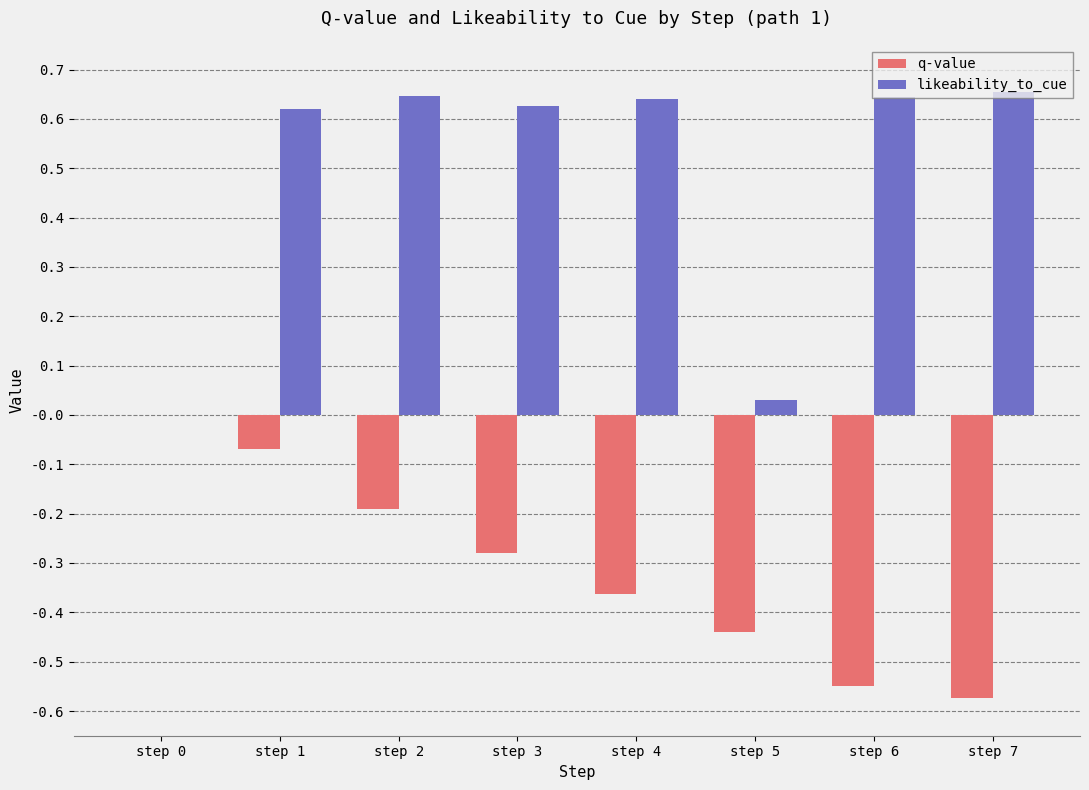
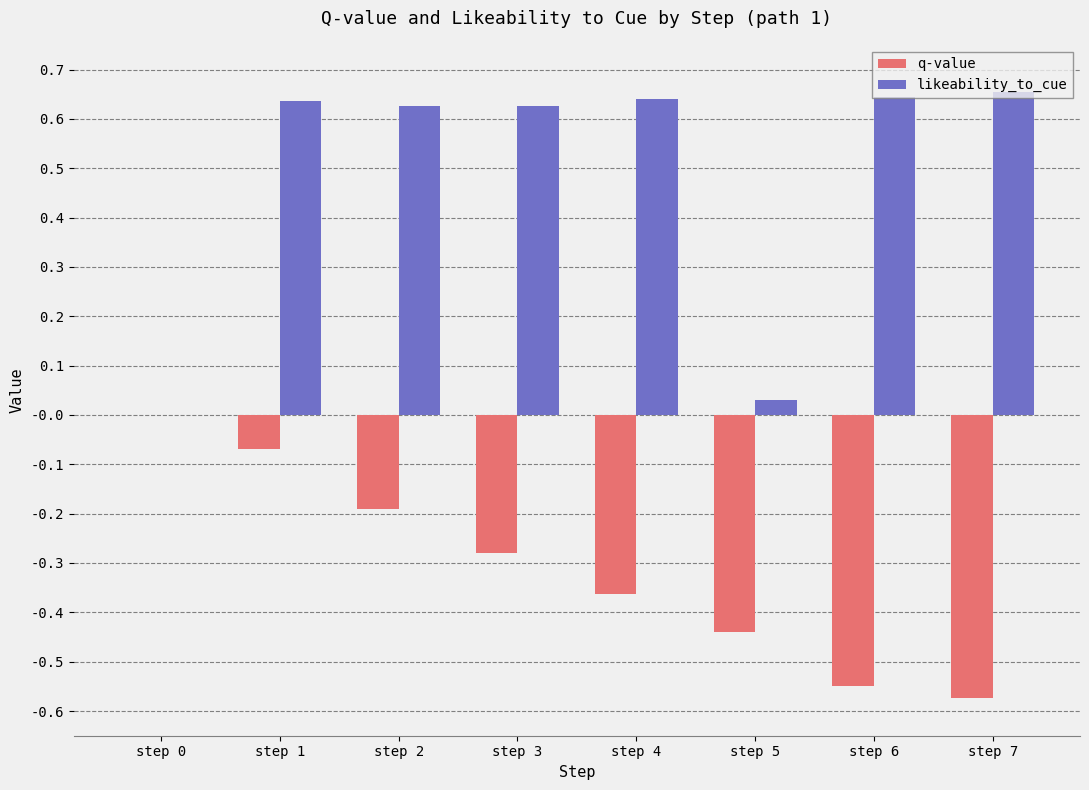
likeability_to_cue, step 1: 0.62 -> 0.64
likeability_to_cue, step 2: 0.65 -> 0.63
